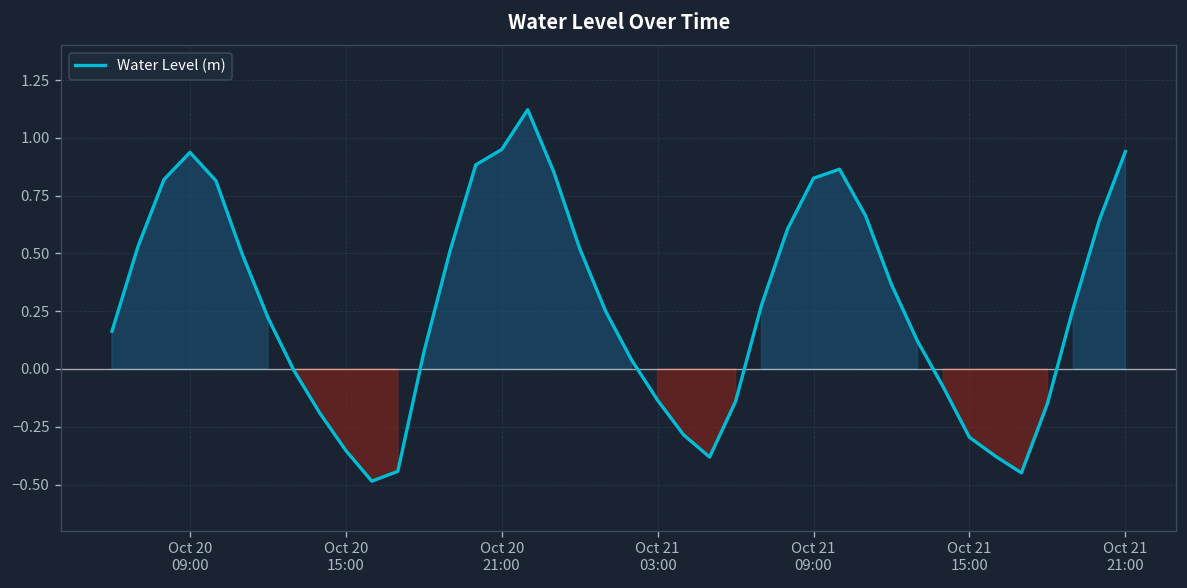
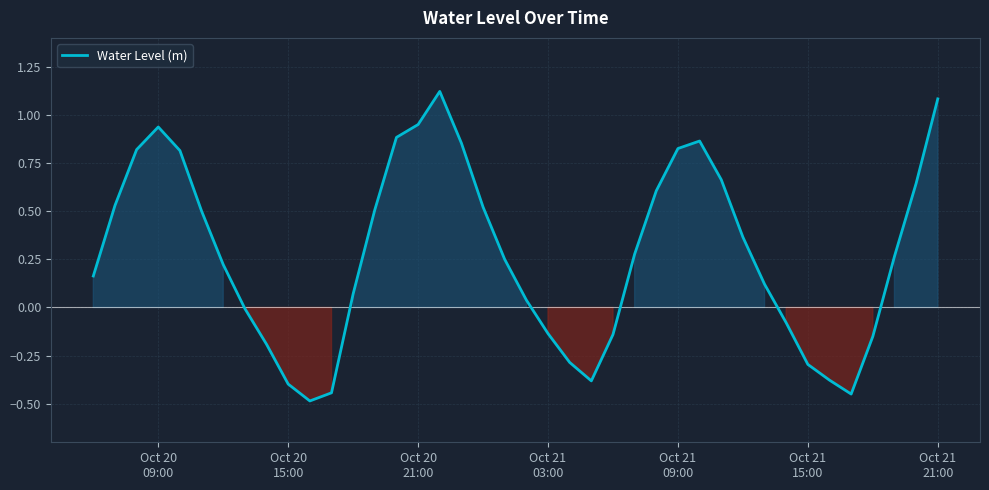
Oct 20 15:00: -0.35 -> -0.40
Oct 21 21:00: 0.94 -> 1.08
